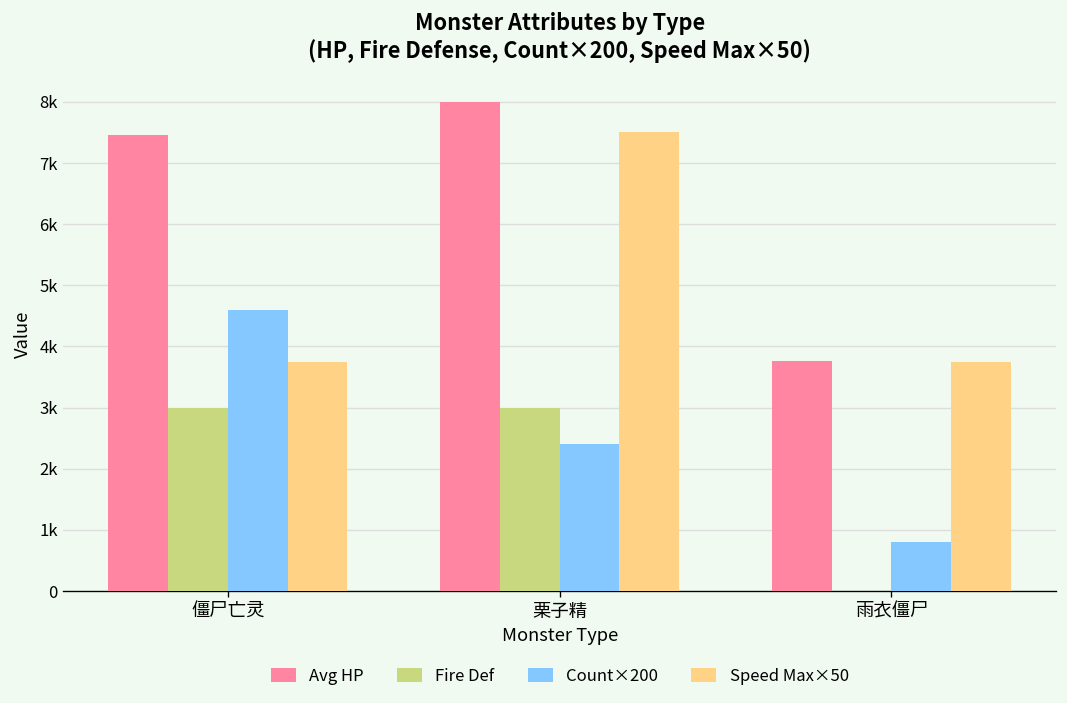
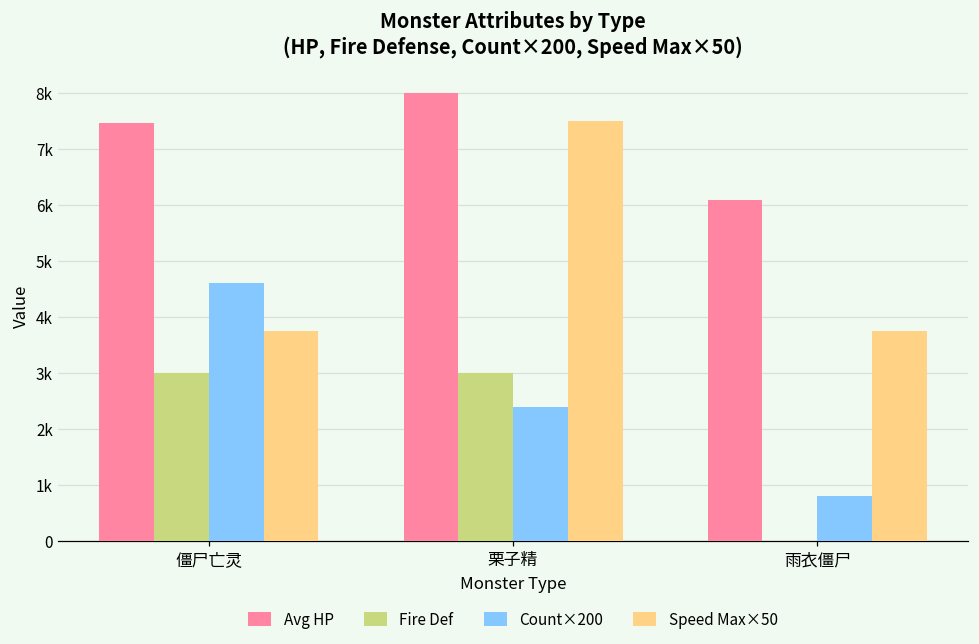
Avg HP, 雨衣僵尸: 3800 -> 6100
